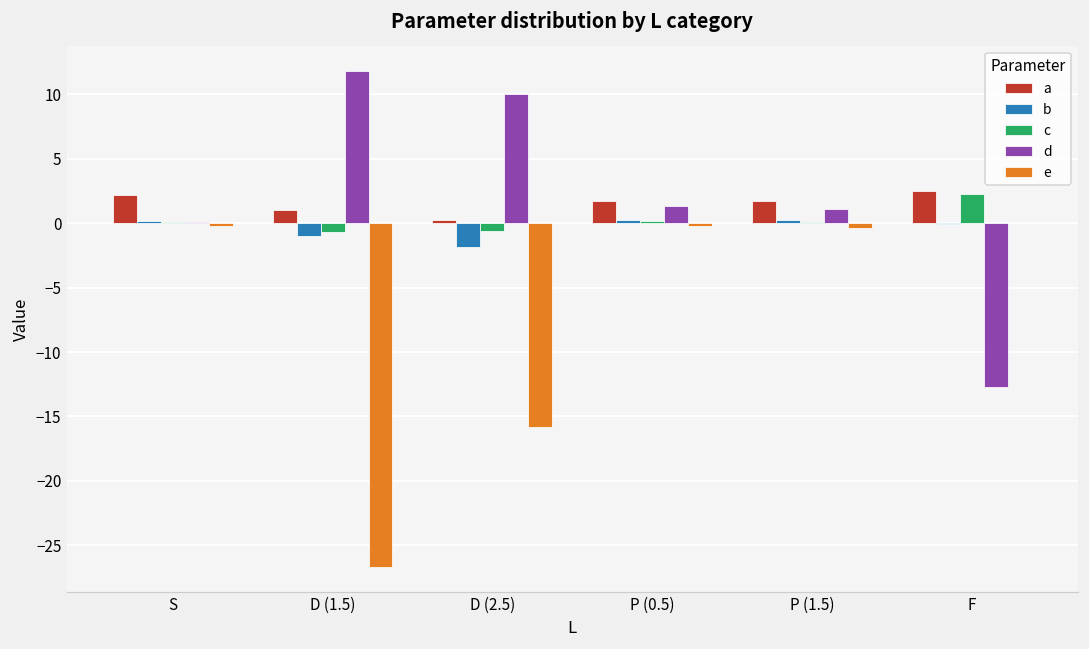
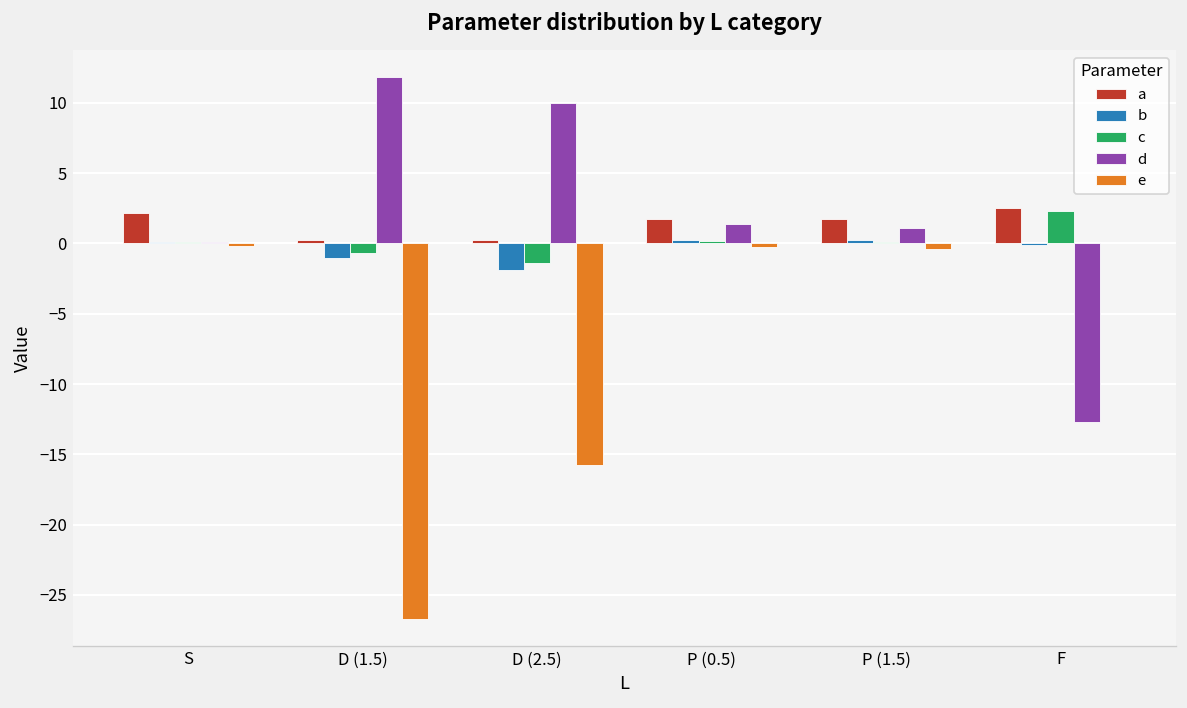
a, D (1.5): 1.1 -> 0.3
c, D (2.5): -0.6 -> -1.4
